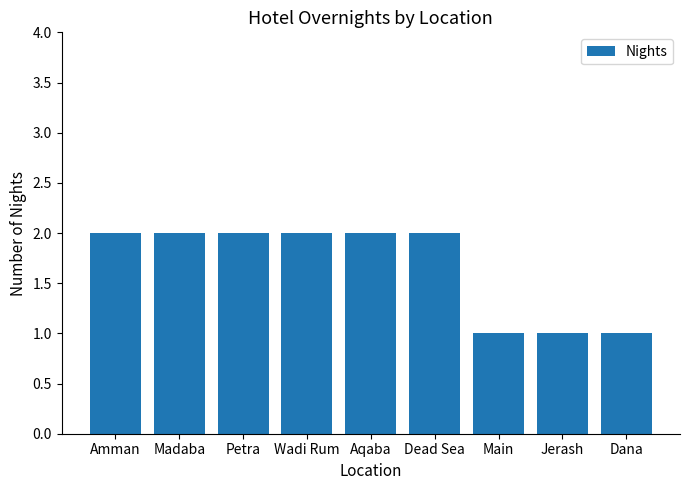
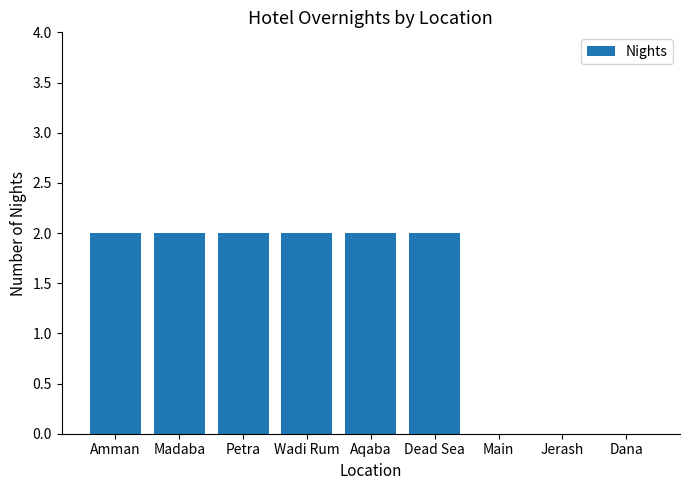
Main: 1 -> 0
Jerash: 1 -> 0
Dana: 1 -> 0
